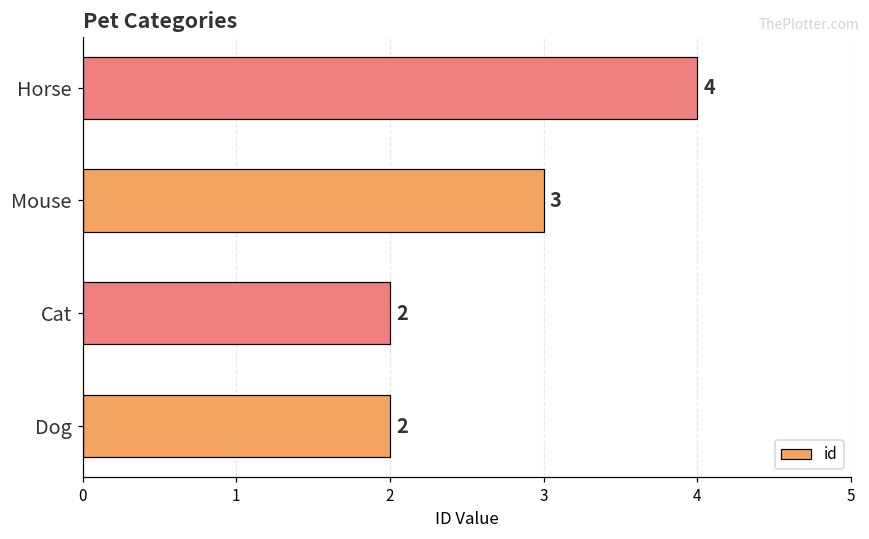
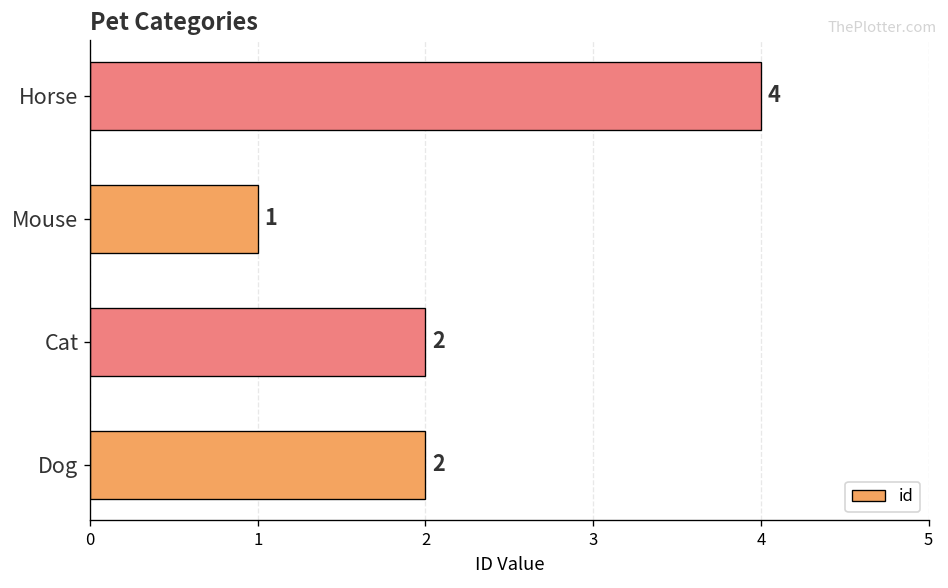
Mouse: 3 -> 1
